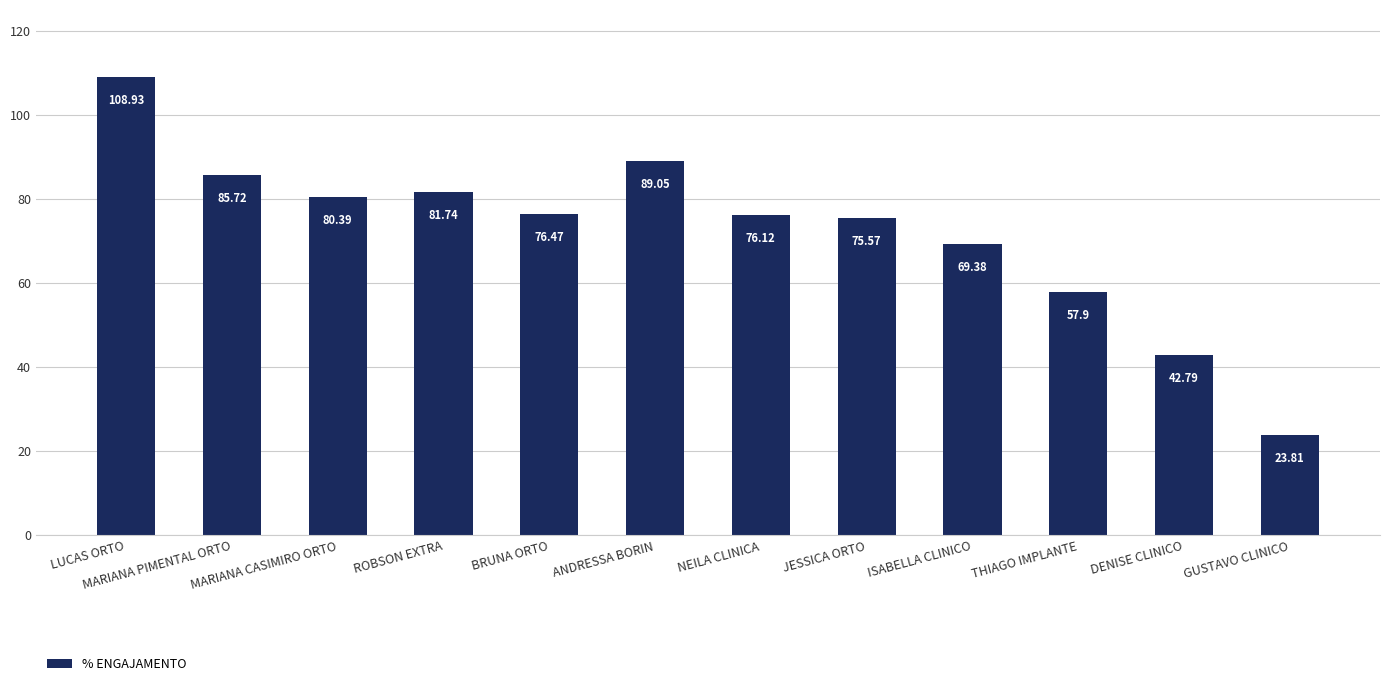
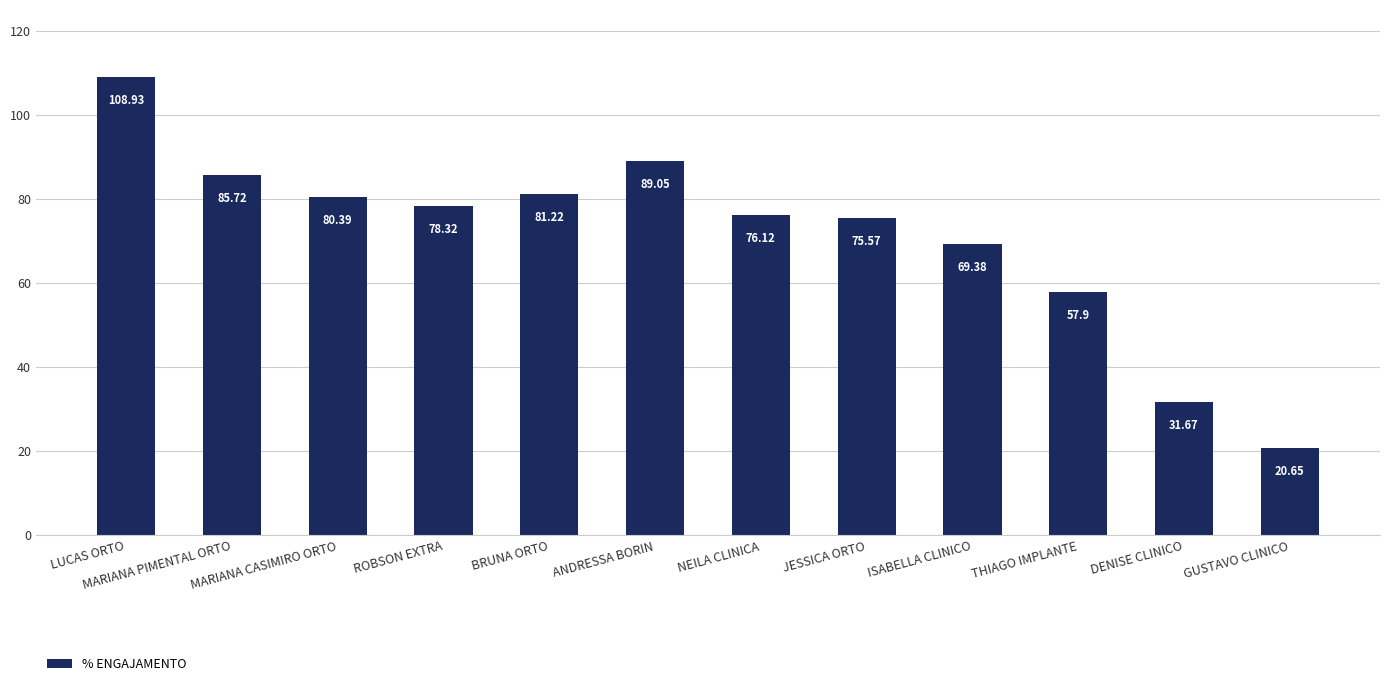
ROBSON EXTRA: 81.74 -> 78.32
BRUNA ORTO: 76.47 -> 81.22
DENISE CLINICO: 42.79 -> 31.67
GUSTAVO CLINICO: 23.81 -> 20.65
